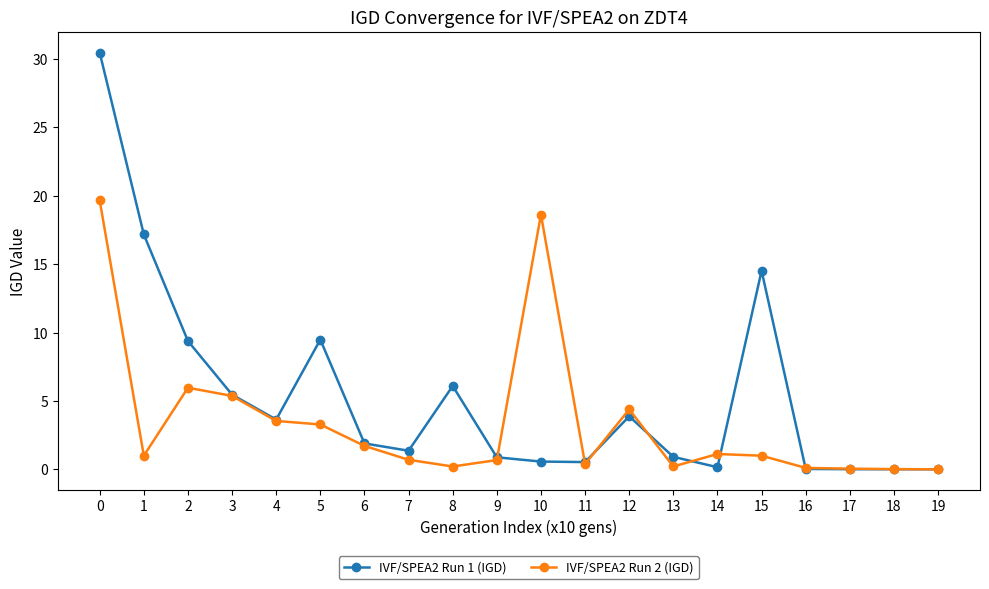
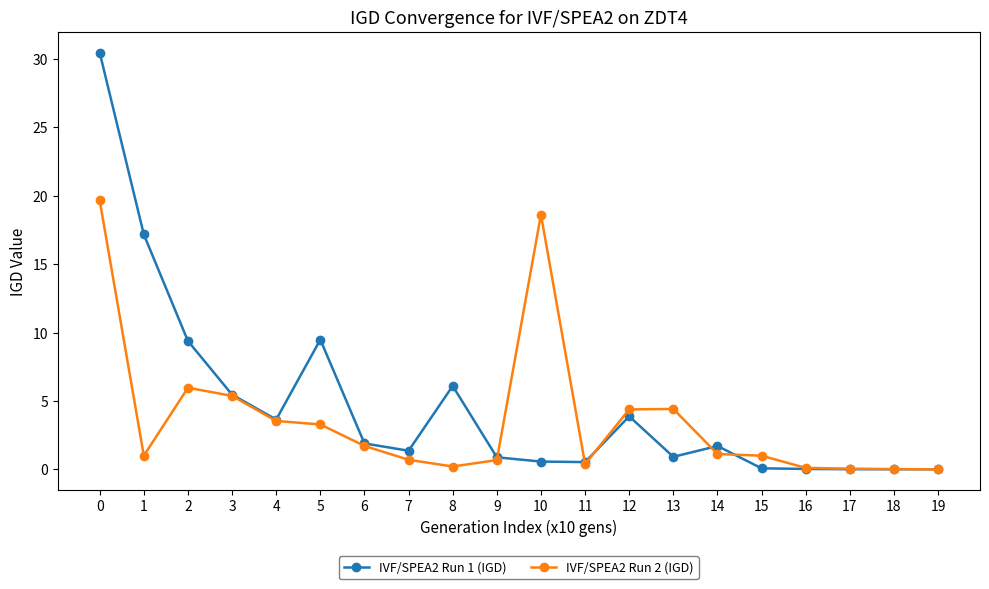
IVF/SPEA2 Run 2 (IGD), 13: 0.2 -> 4.4
IVF/SPEA2 Run 1 (IGD), 14: 0.2 -> 1.7
IVF/SPEA2 Run 1 (IGD), 15: 14.5 -> 0.1
